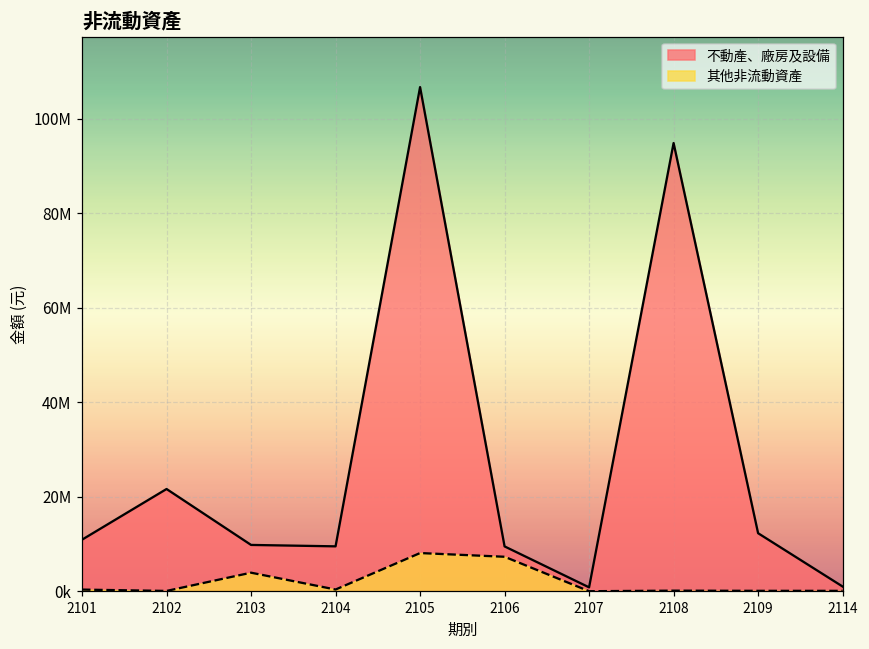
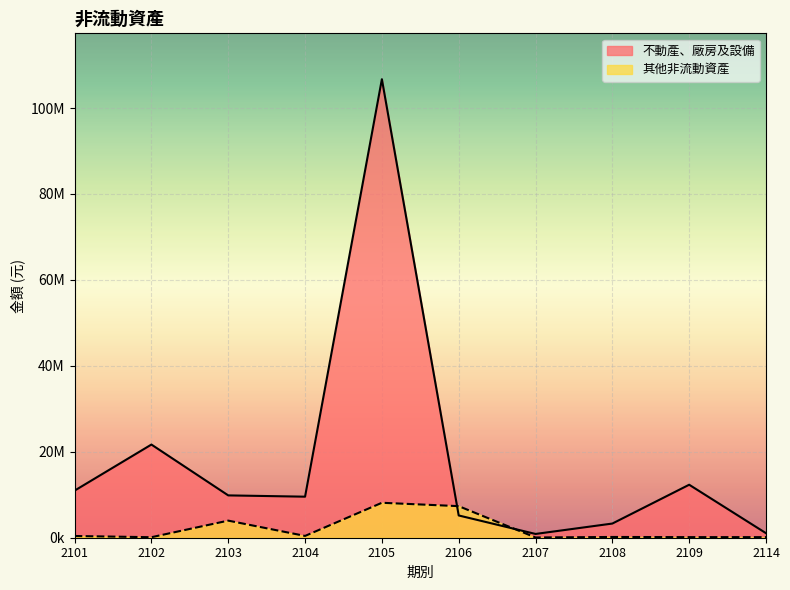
不動產、廠房及設備, 2106: 10000000 -> 5000000
不動產、廠房及設備, 2108: 95000000 -> 3000000
